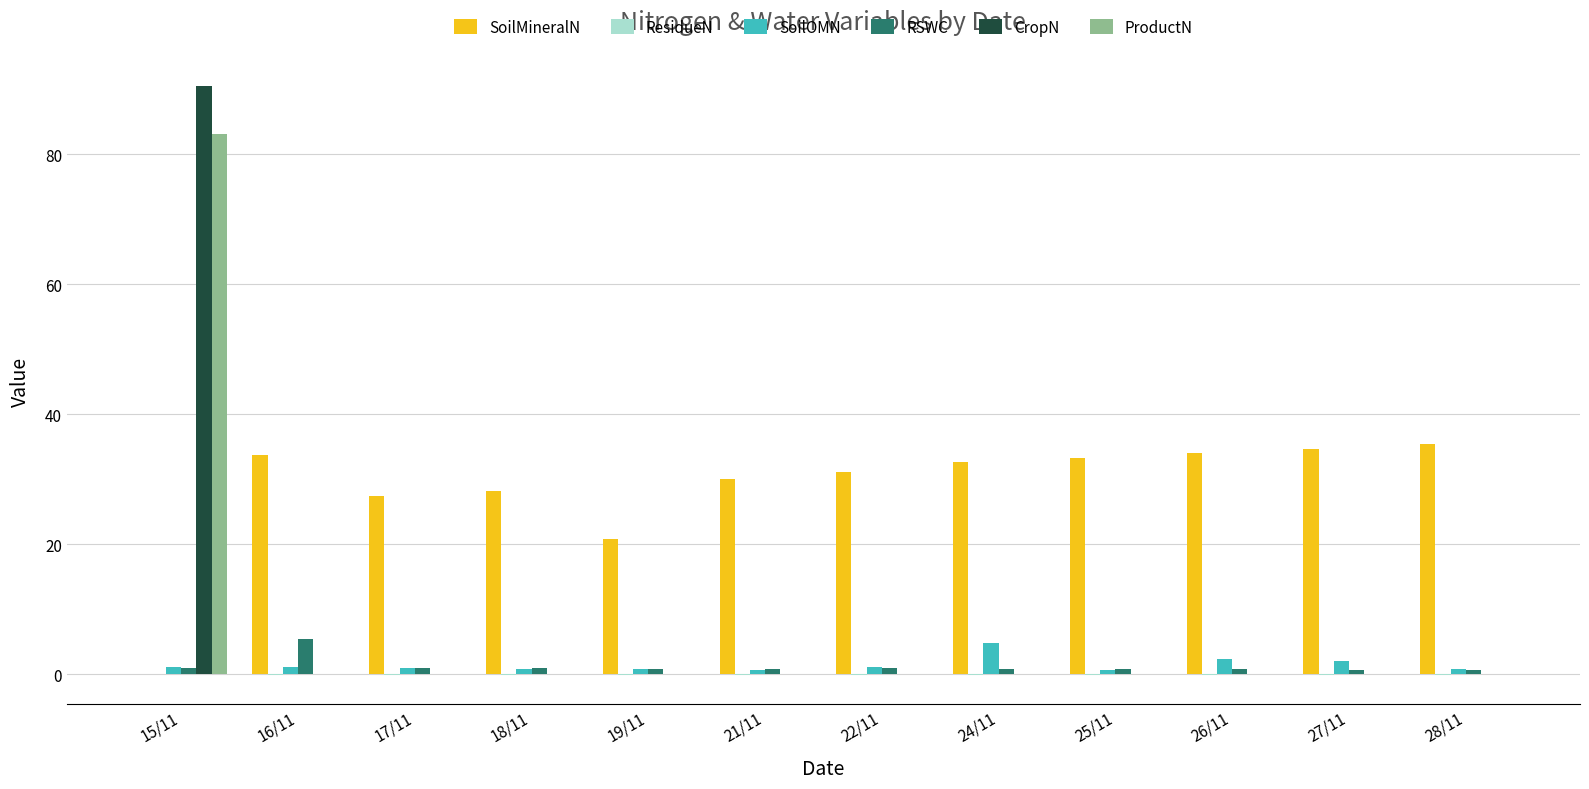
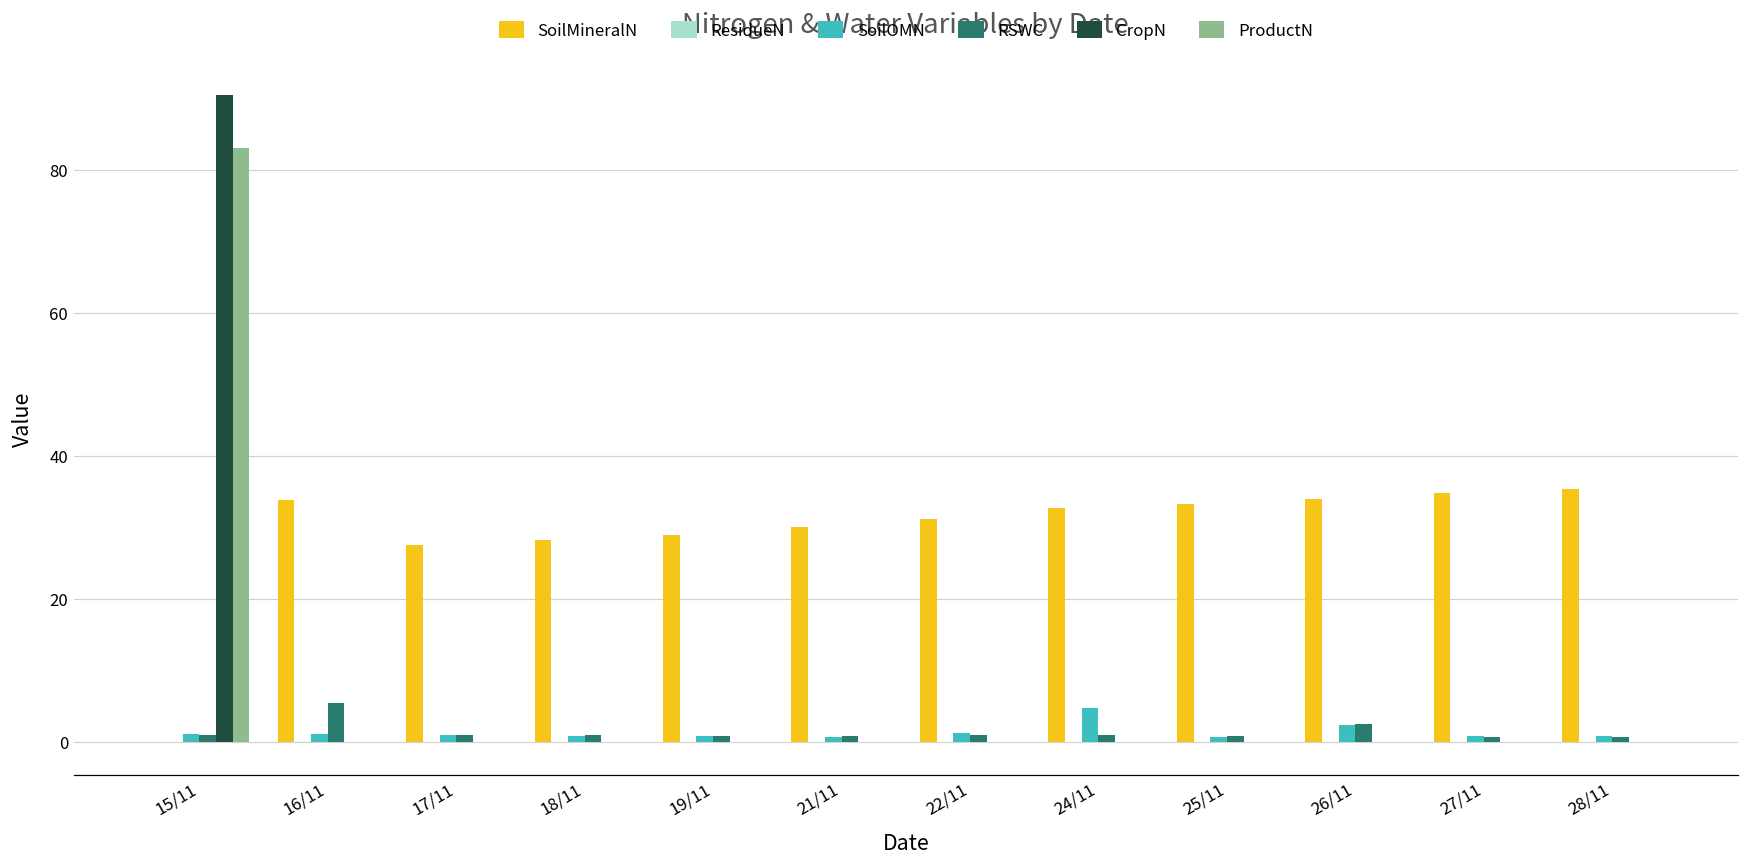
SoilMineralN, 19/11: 21 -> 29
RSWC, 26/11: 1 -> 2
SoilOMN, 27/11: 2 -> 1
